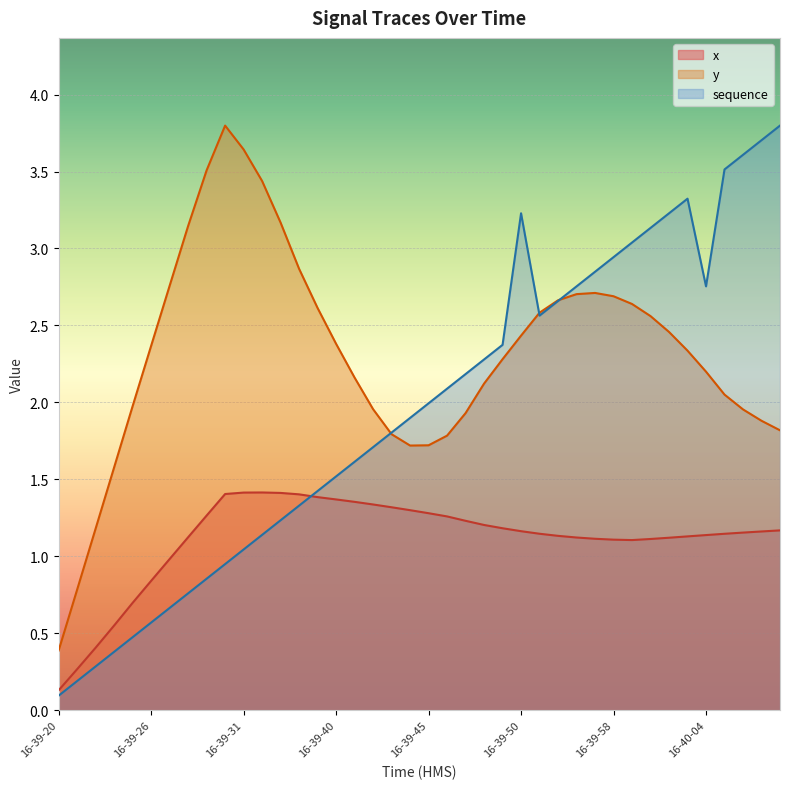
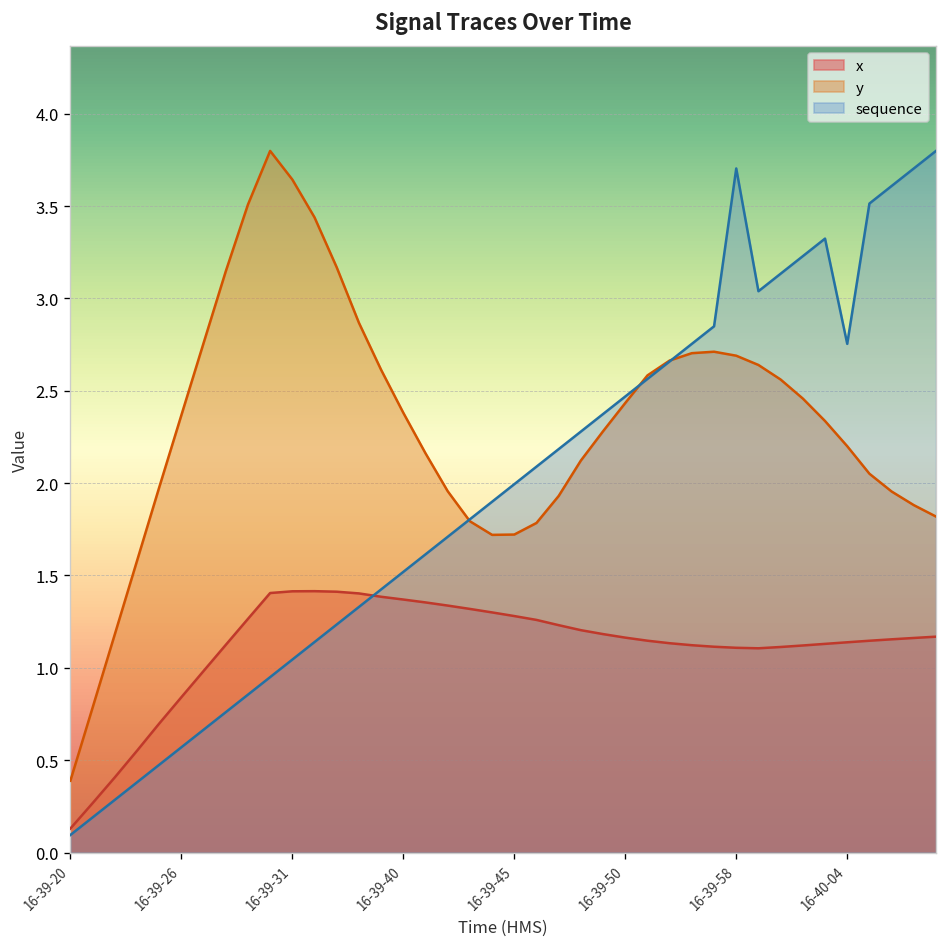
sequence, 16-39-50: 3.23 -> 2.47
sequence, 16-39-58: 2.94 -> 3.70
